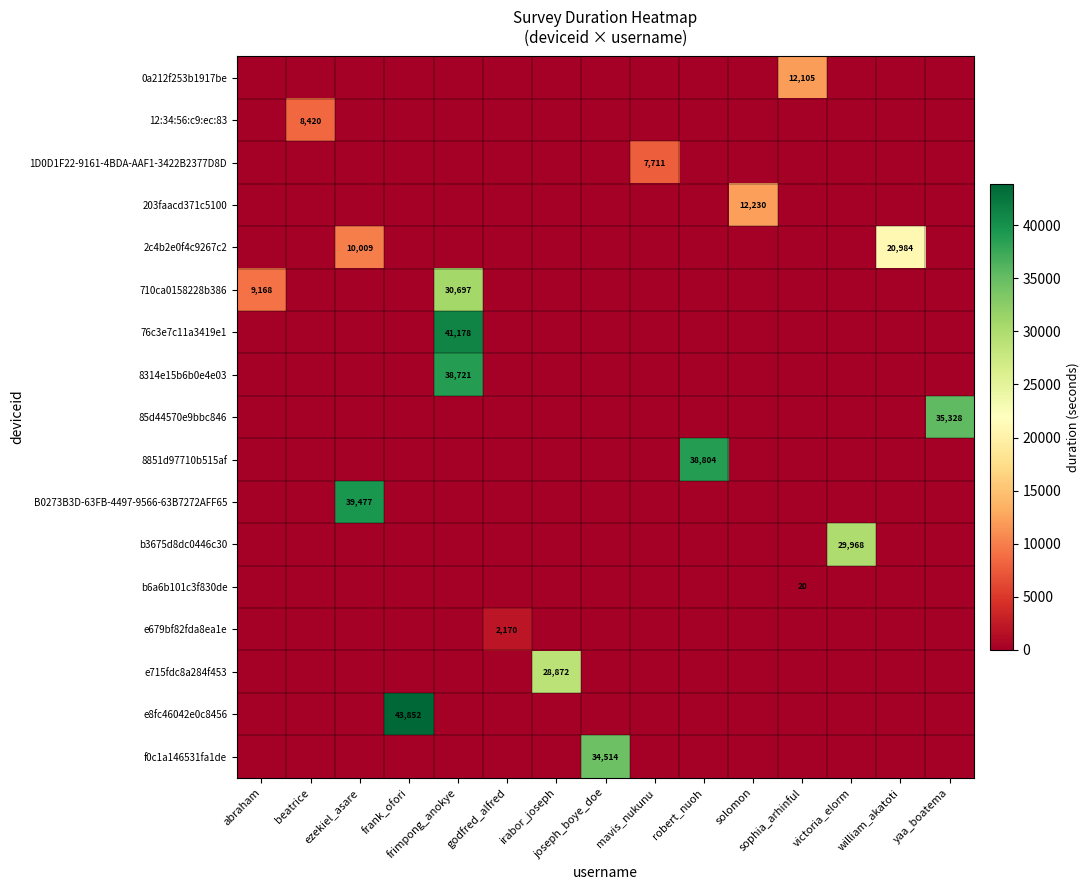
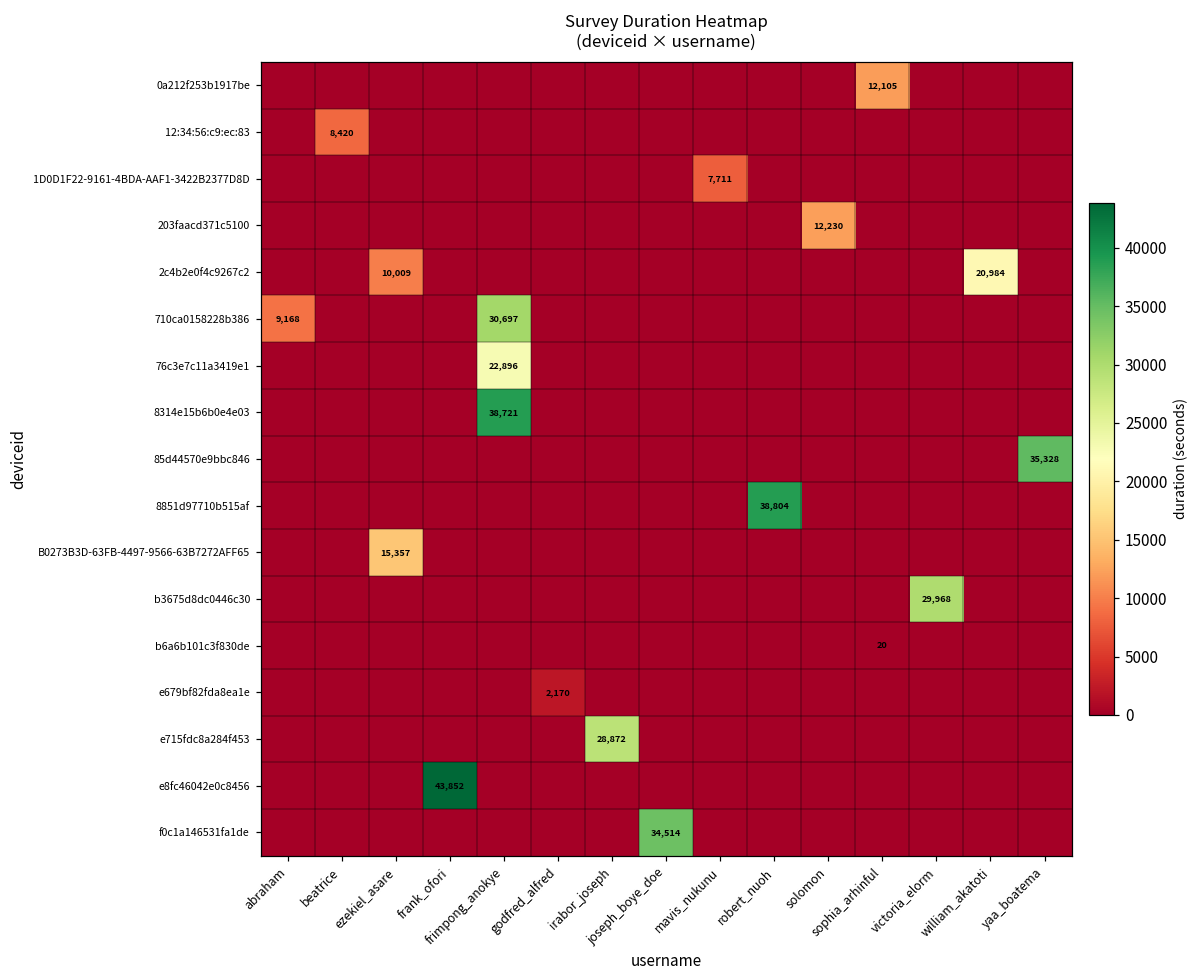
76c3e7c11a3419e1, frimpong_anokye: 41,178 -> 22,896
B0273B3D-63FB-4497-9566-63B7272AFF65, ezekiel_asare: 39,477 -> 15,357
